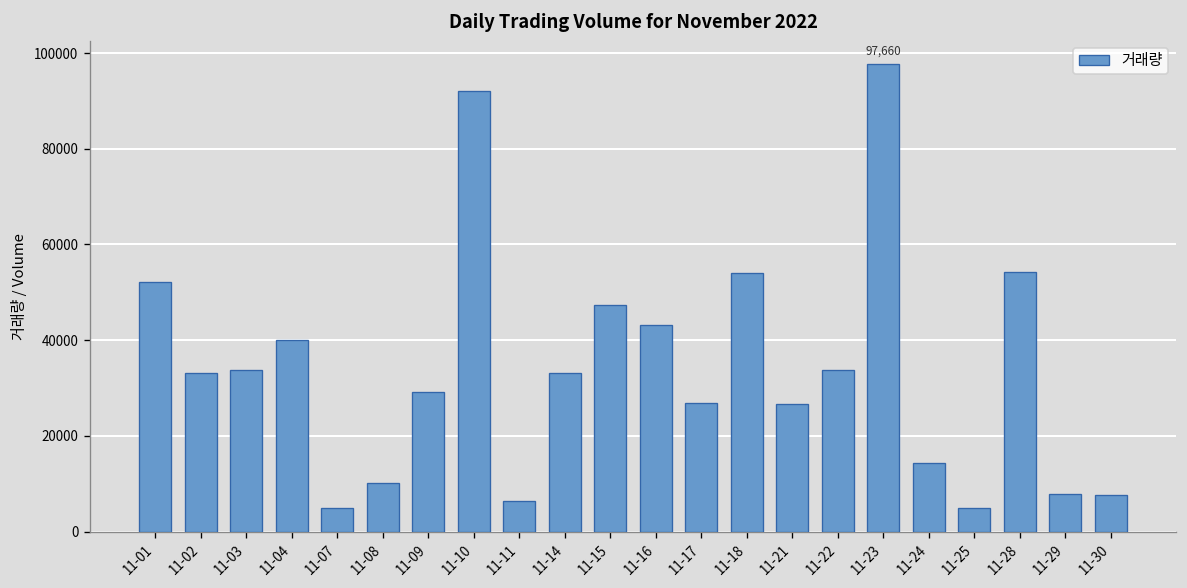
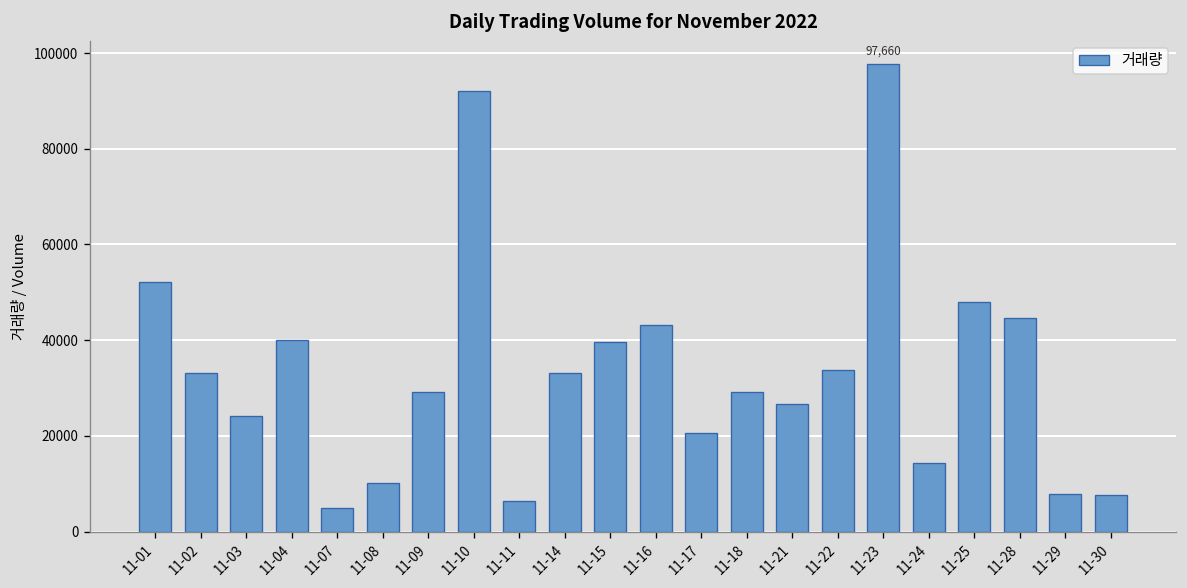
11-03: 34000 -> 24000
11-15: 47000 -> 40000
11-17: 27000 -> 21000
11-18: 54000 -> 29000
11-25: 5000 -> 48000
11-28: 54000 -> 45000
